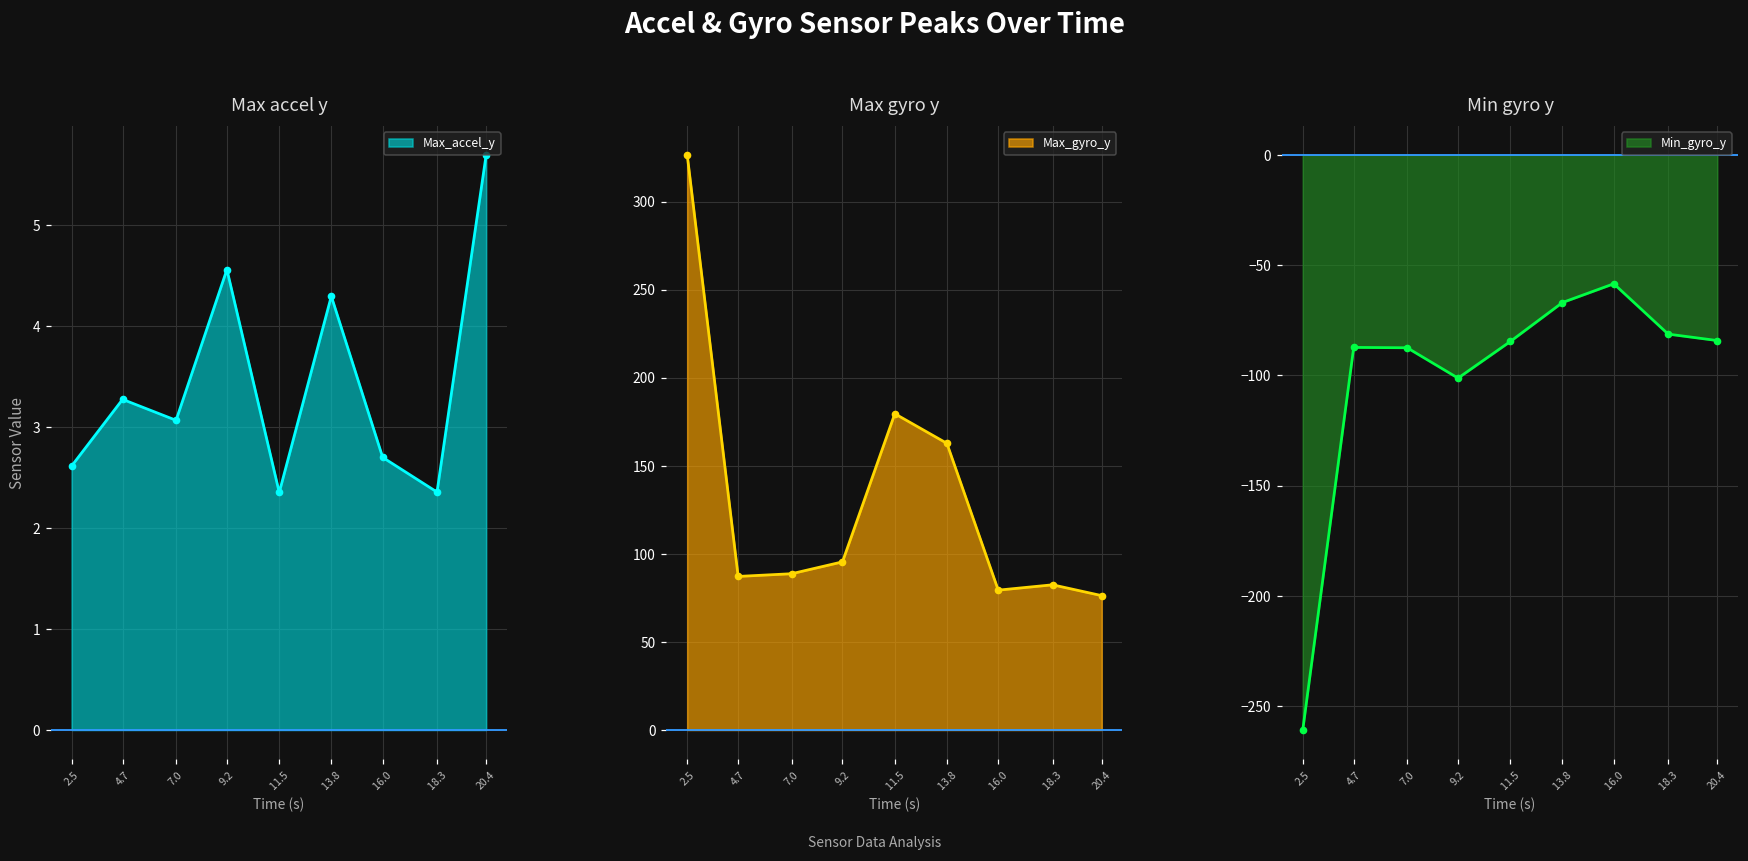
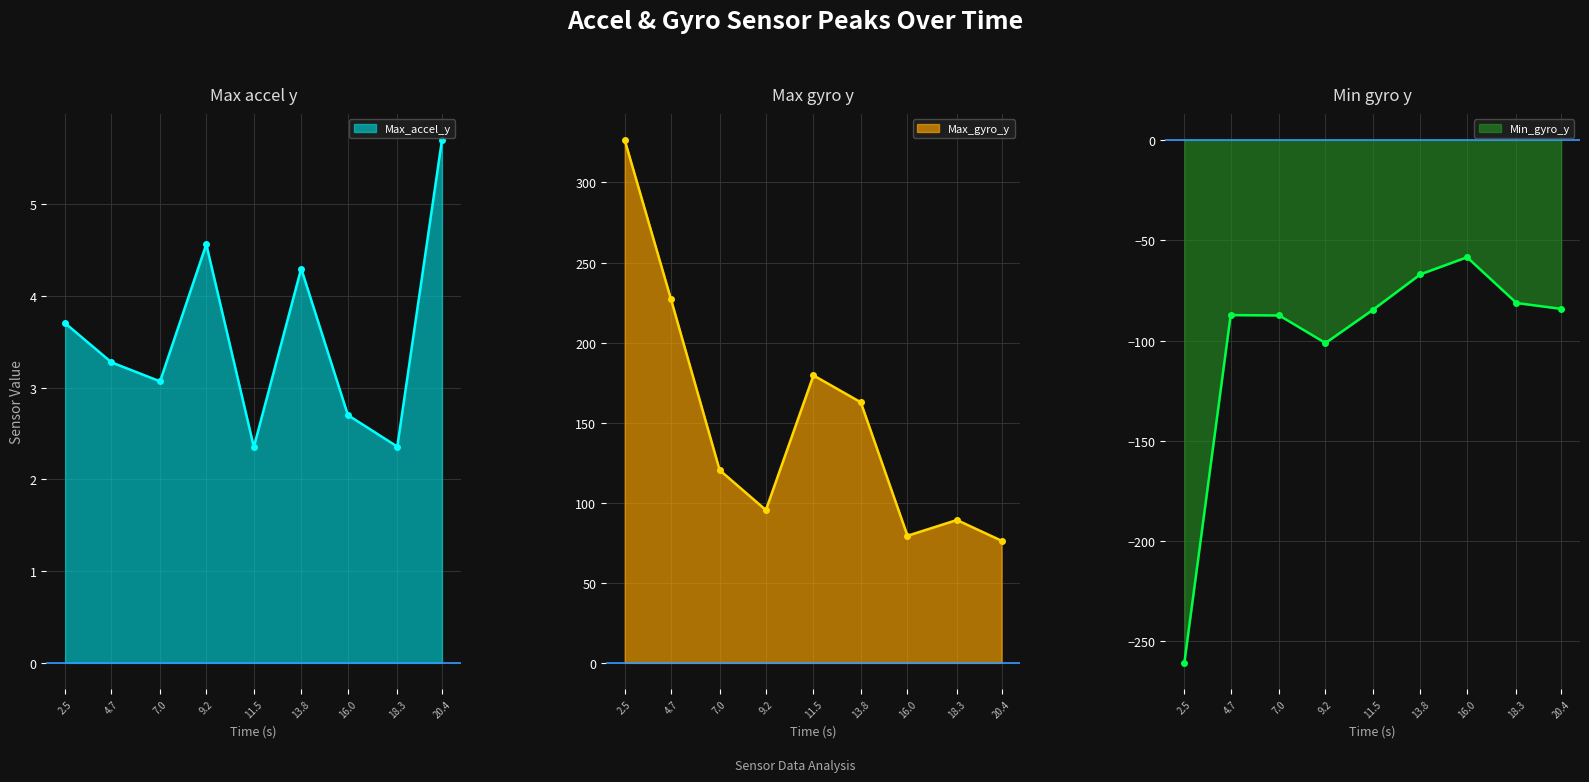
Max accel y, 2.5: 2.6 -> 3.7
Max gyro y, 4.7: 87 -> 227
Max gyro y, 7.0: 89 -> 120
Max gyro y, 18.3: 82 -> 89
